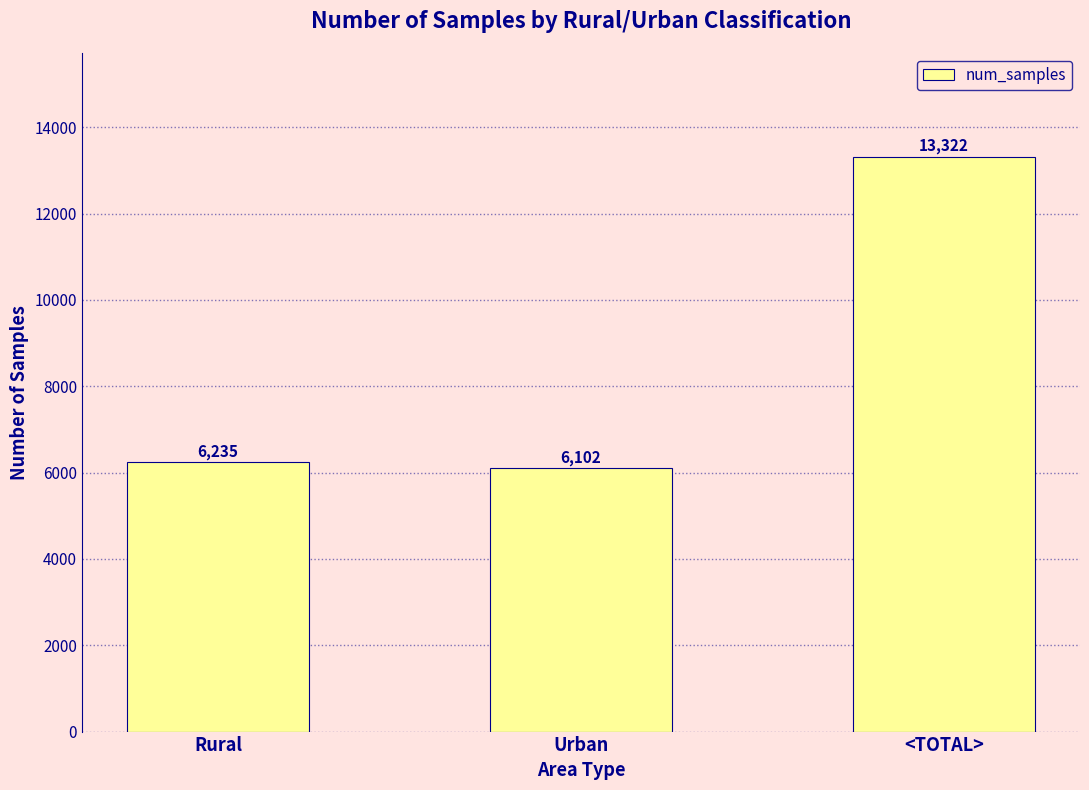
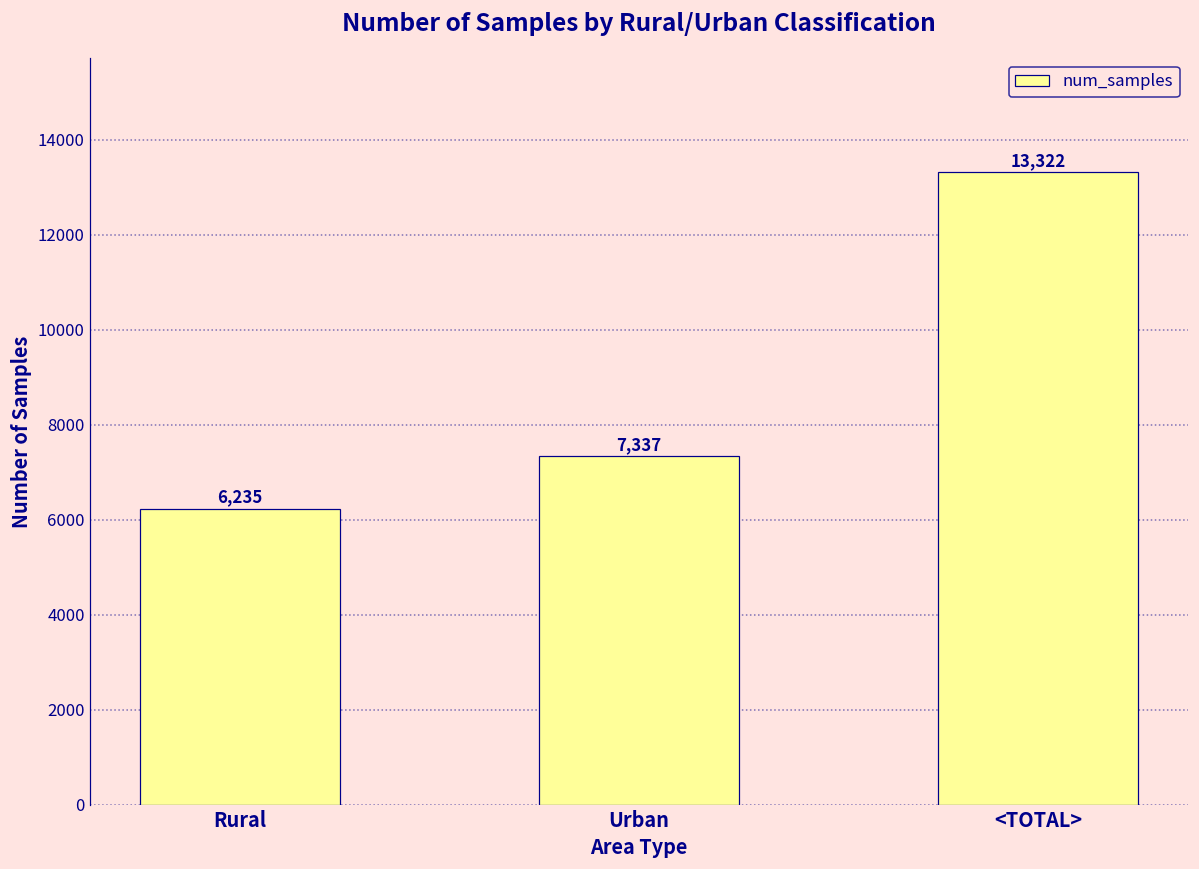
Urban: 6,102 -> 7,337
